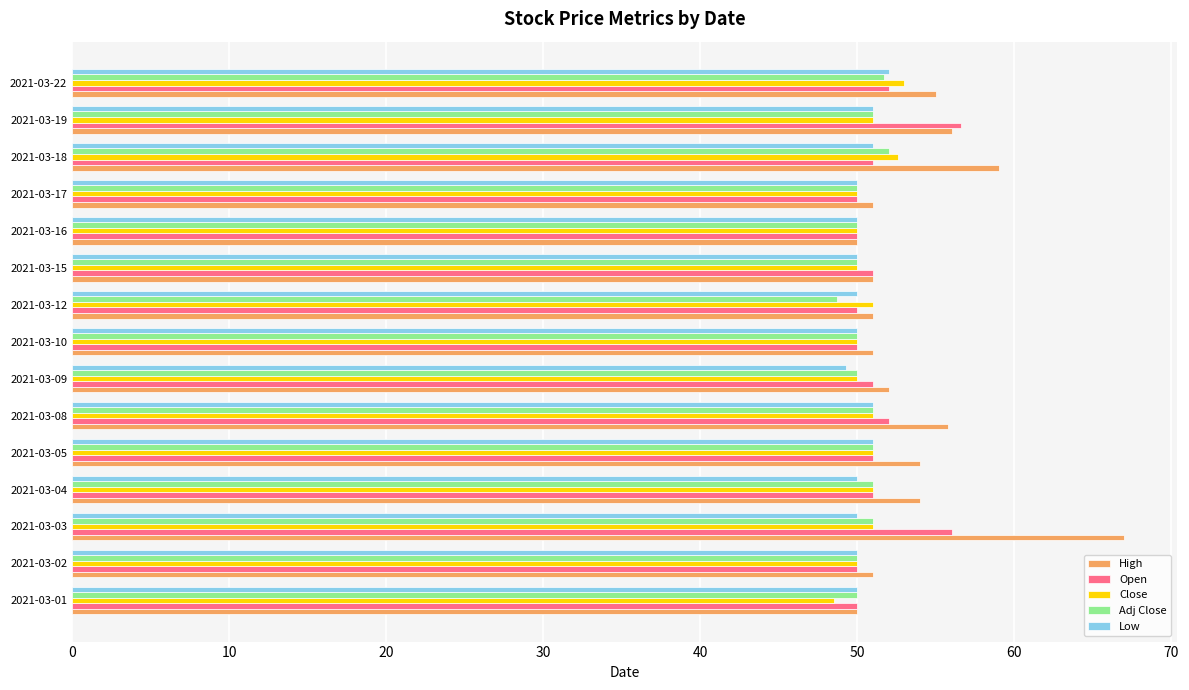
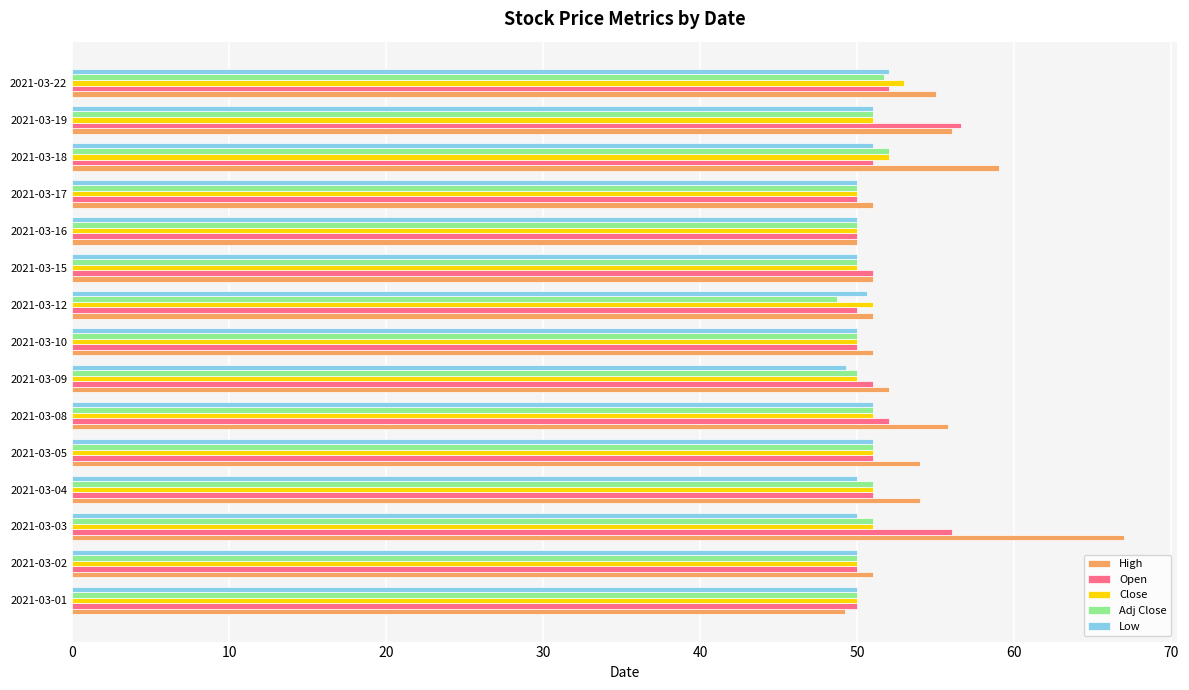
Close, 2021-03-18: 52.6 -> 52.0
Low, 2021-03-12: 50.0 -> 50.6
Close, 2021-03-01: 48.5 -> 50.0
High, 2021-03-01: 50.0 -> 49.2
